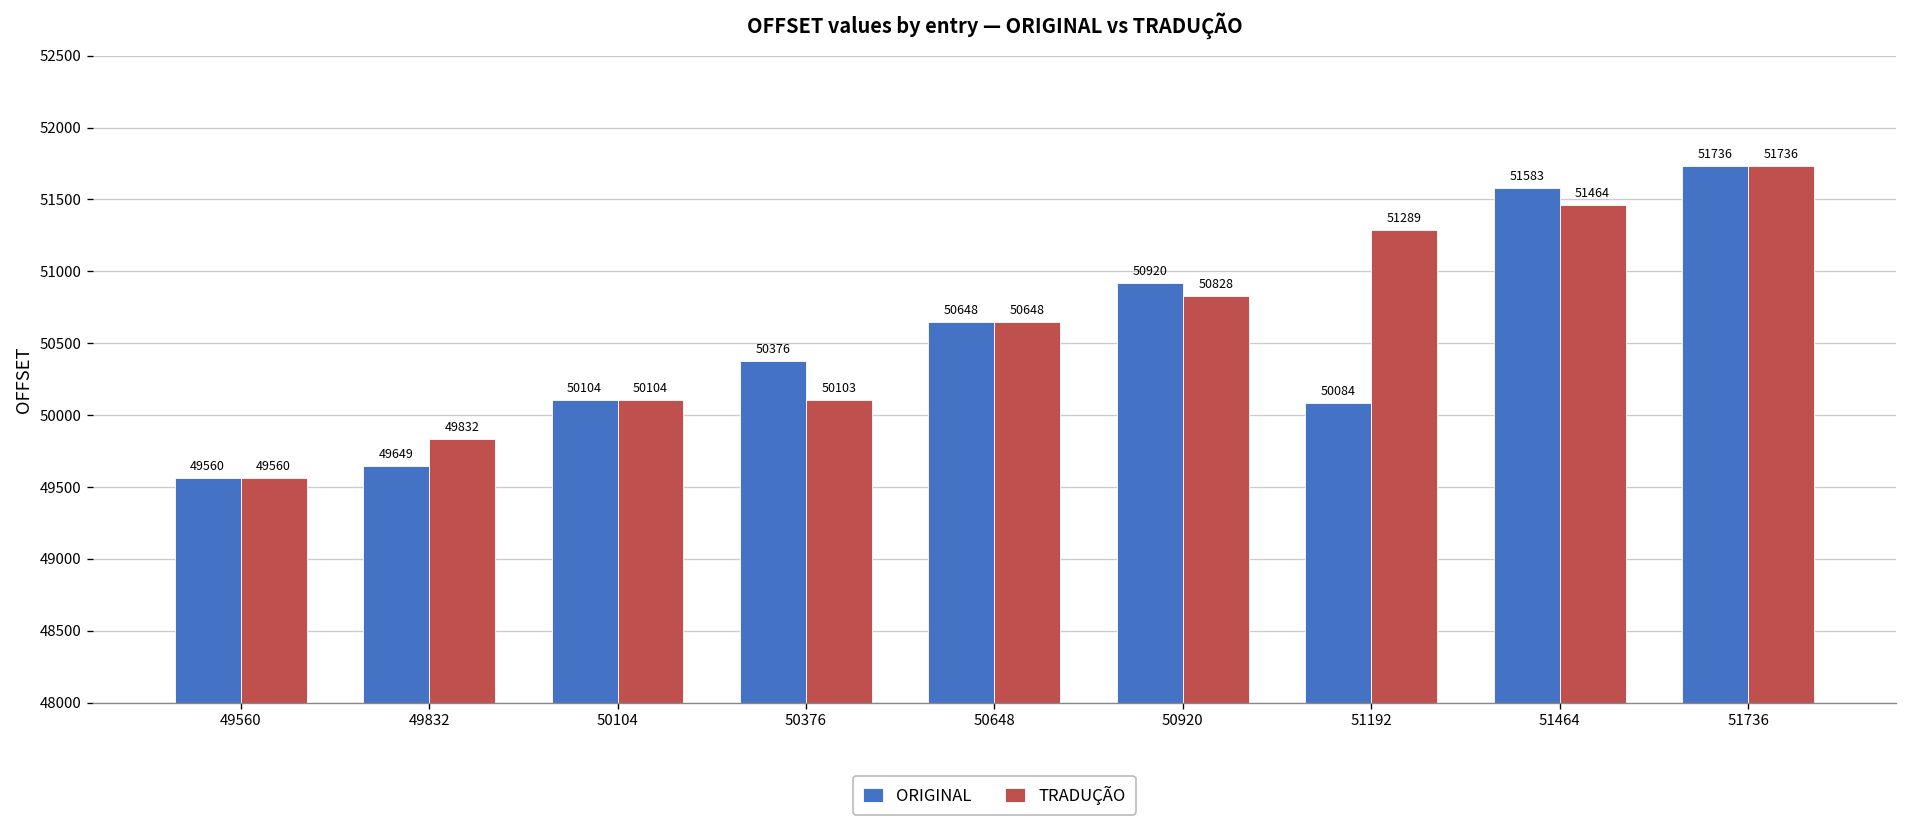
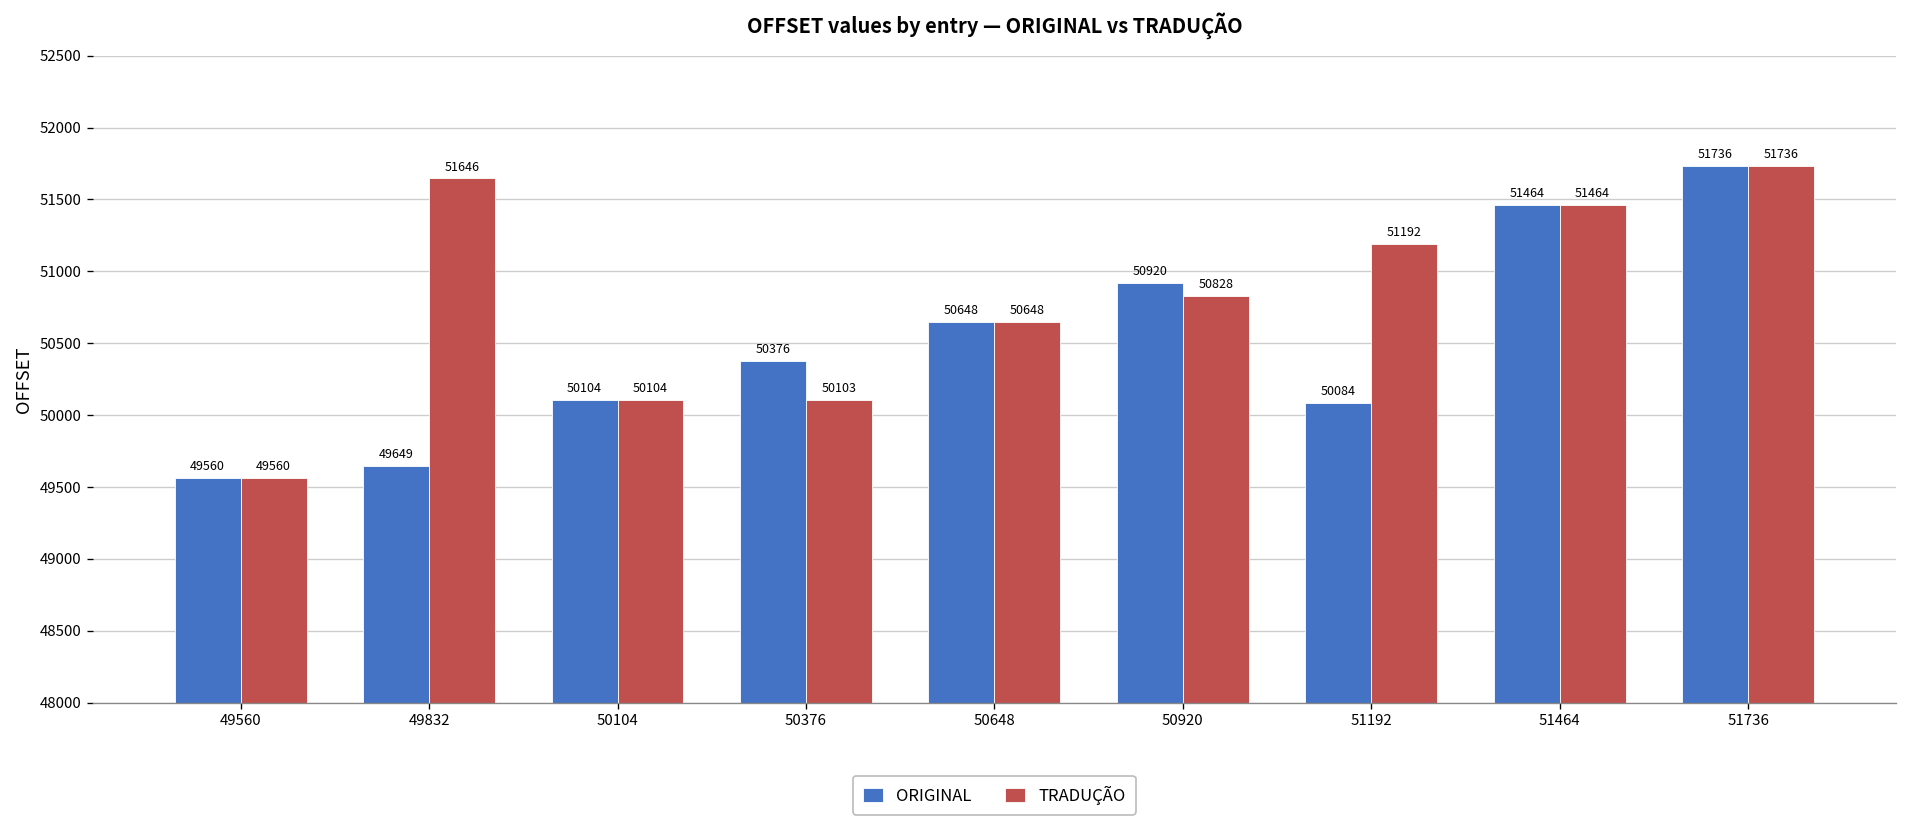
TRADUÇÃO, 49832: 49832 -> 51646
TRADUÇÃO, 51192: 51289 -> 51192
ORIGINAL, 51464: 51583 -> 51464
